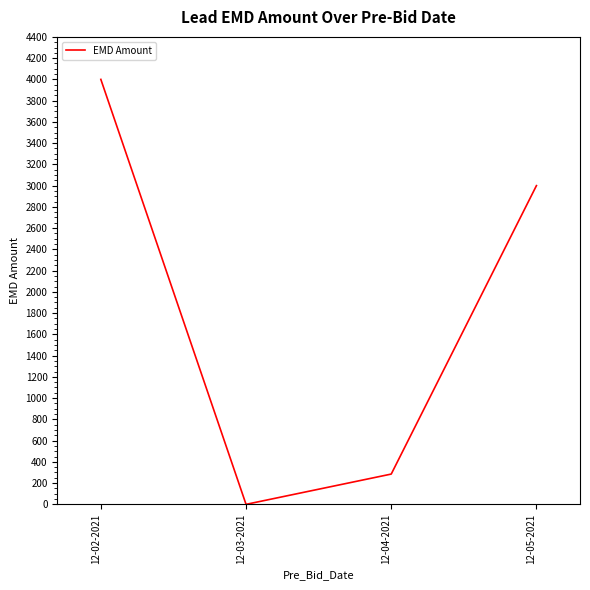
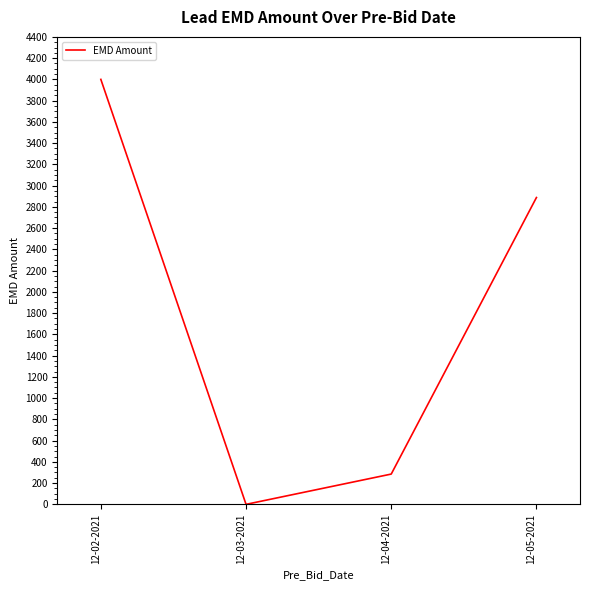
12-05-2021: 3000 -> 2890
